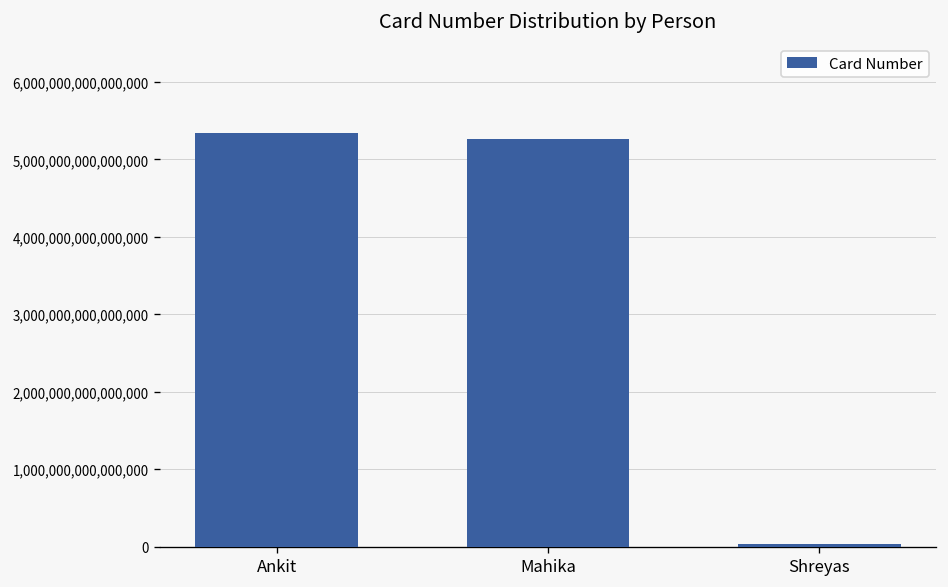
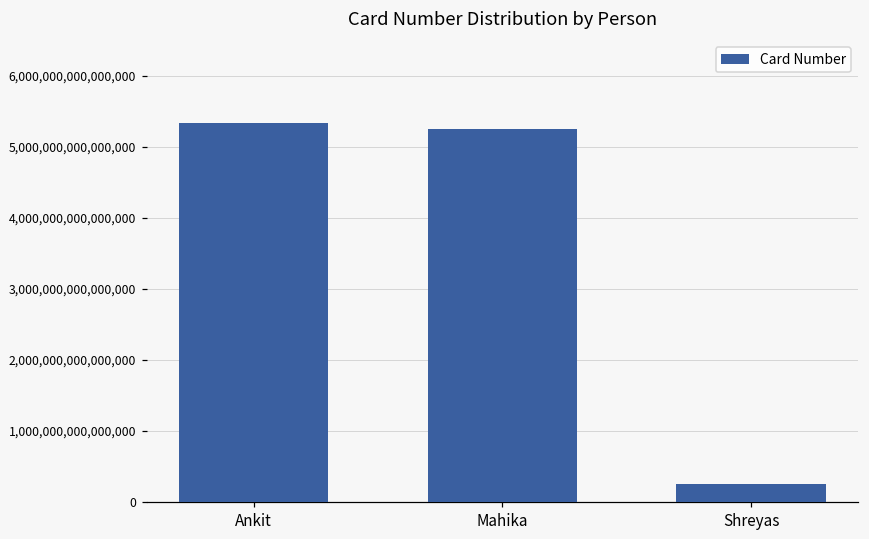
Shreyas: 0 -> 200,000,000,000,000
